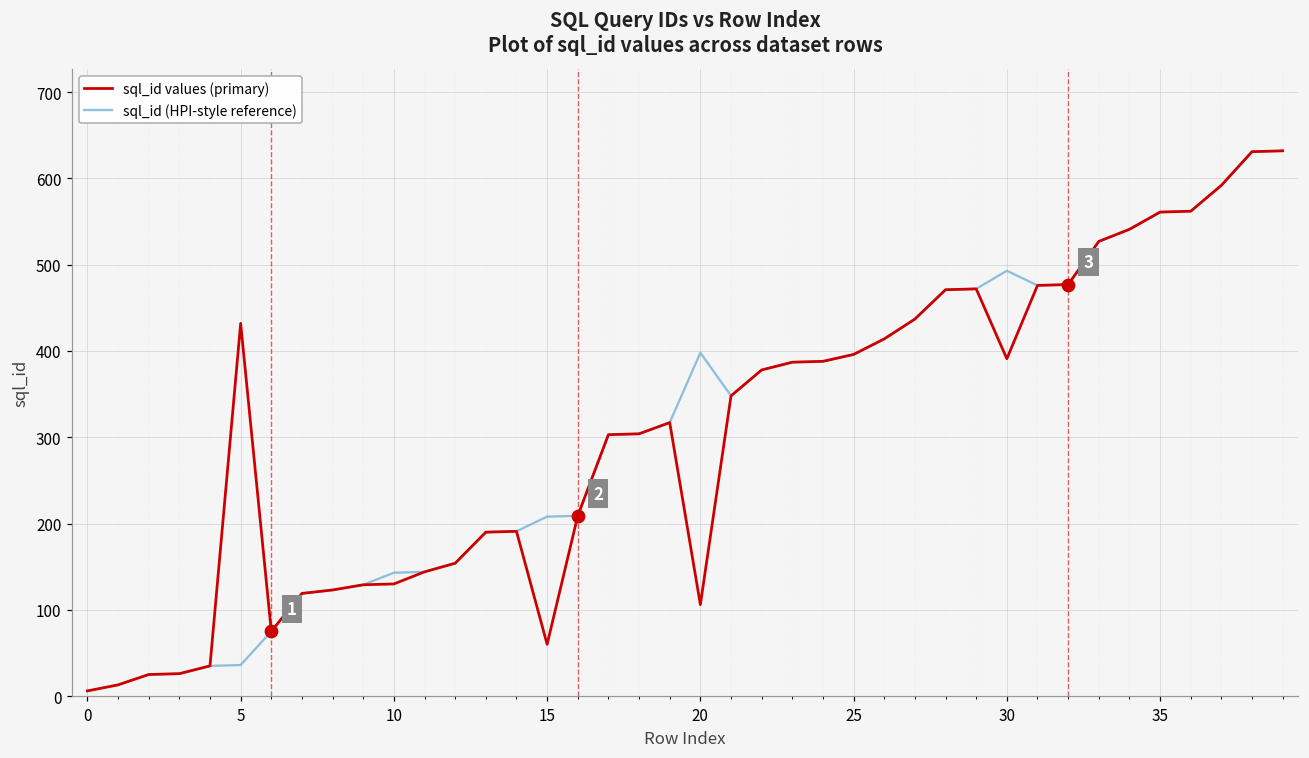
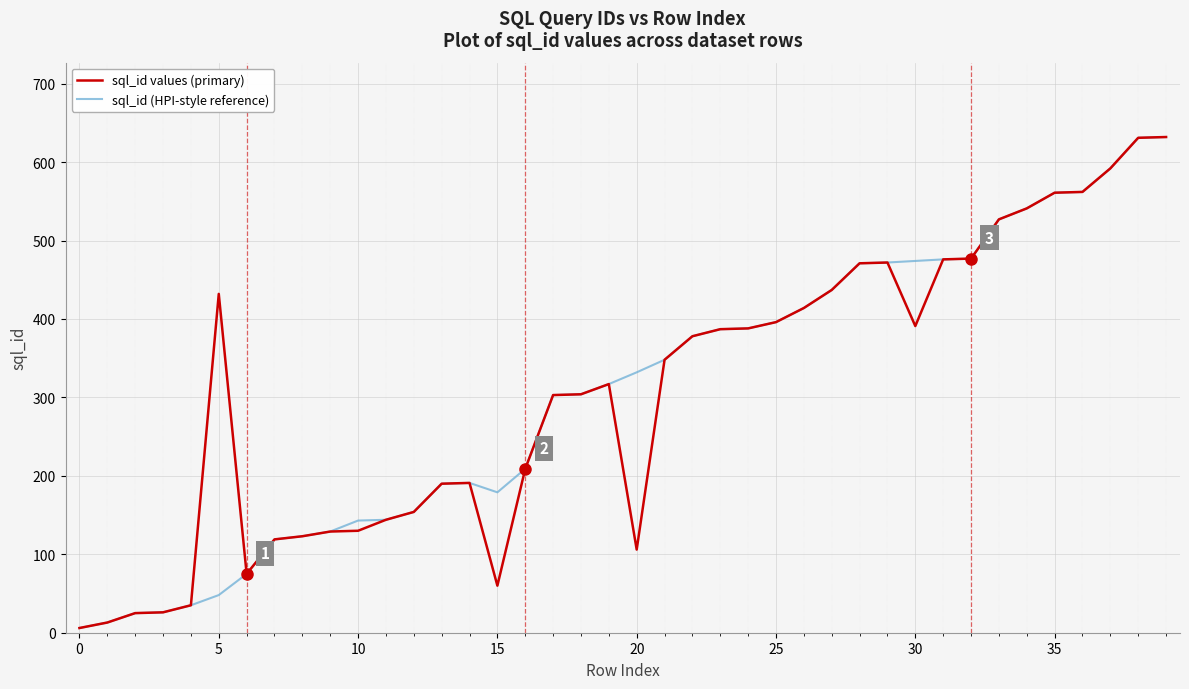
sql_id (HPI-style reference), 5: 40 -> 50
sql_id (HPI-style reference), 15: 210 -> 180
sql_id (HPI-style reference), 20: 400 -> 330
sql_id (HPI-style reference), 30: 490 -> 470
